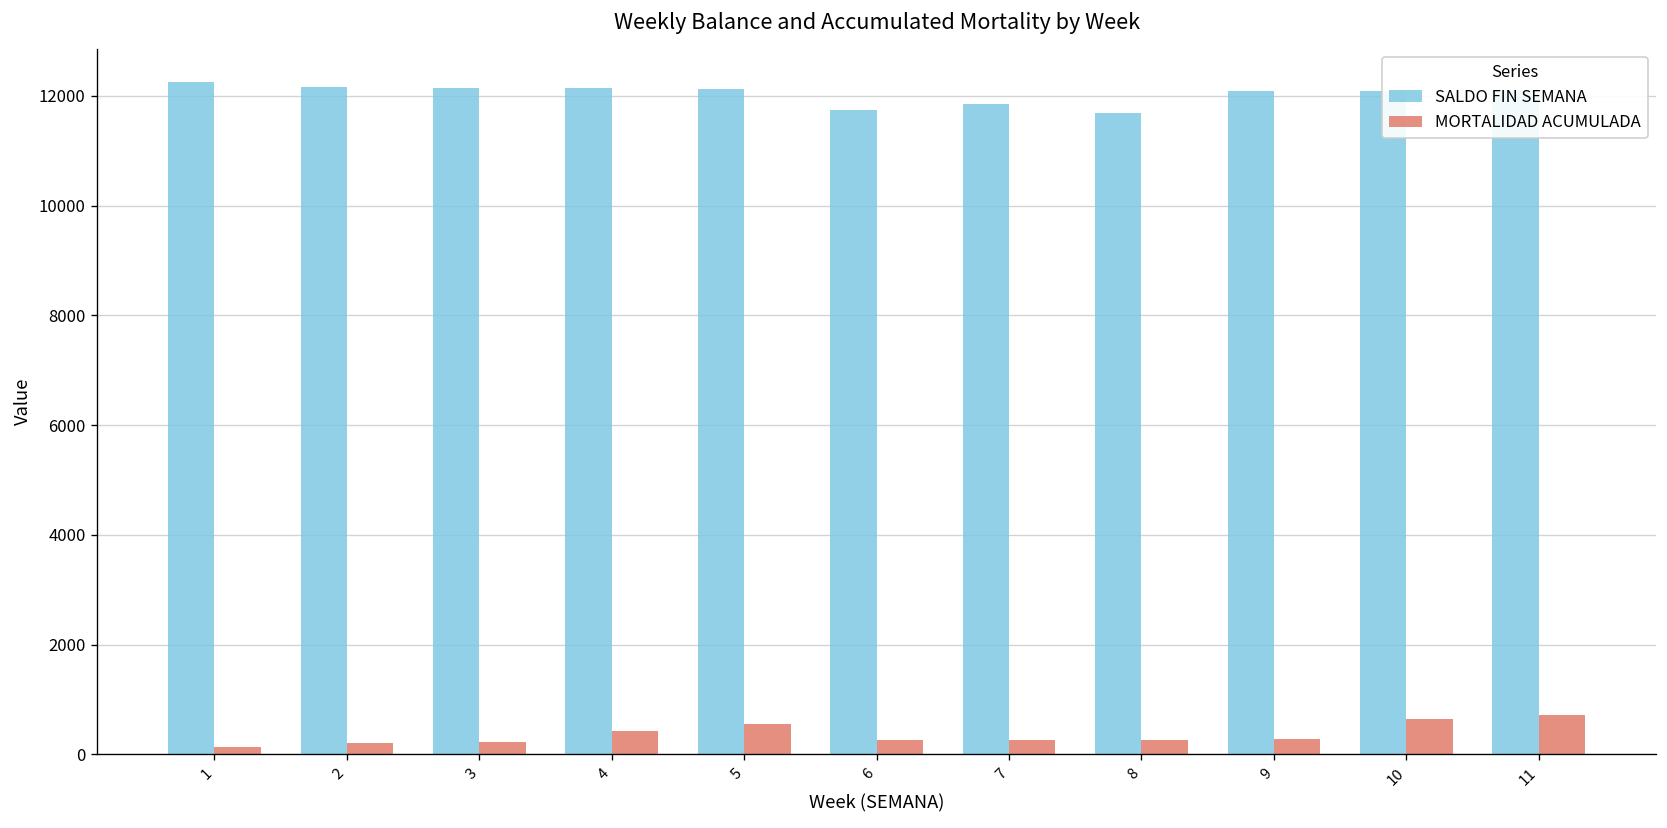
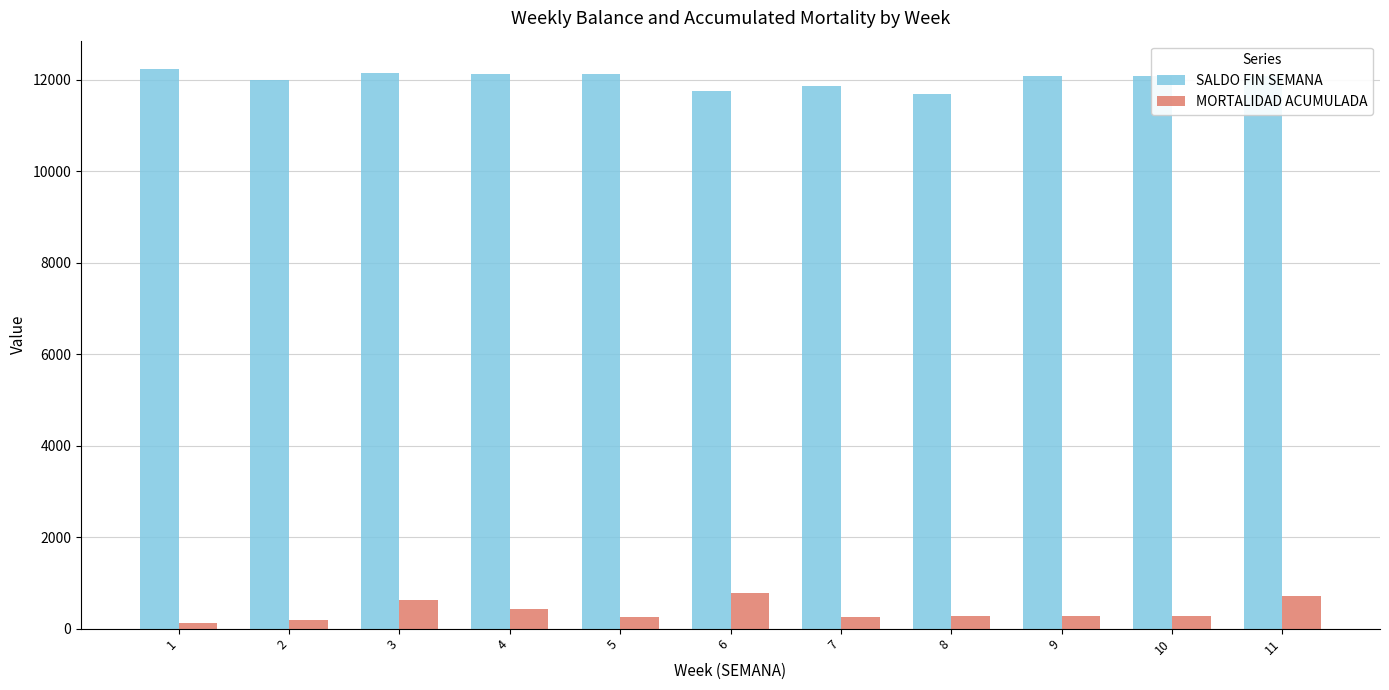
SALDO FIN SEMANA, 2: 12200 -> 12000
MORTALIDAD ACUMULADA, 3: 200 -> 600
MORTALIDAD ACUMULADA, 5: 500 -> 200
MORTALIDAD ACUMULADA, 6: 300 -> 800
MORTALIDAD ACUMULADA, 10: 600 -> 300
